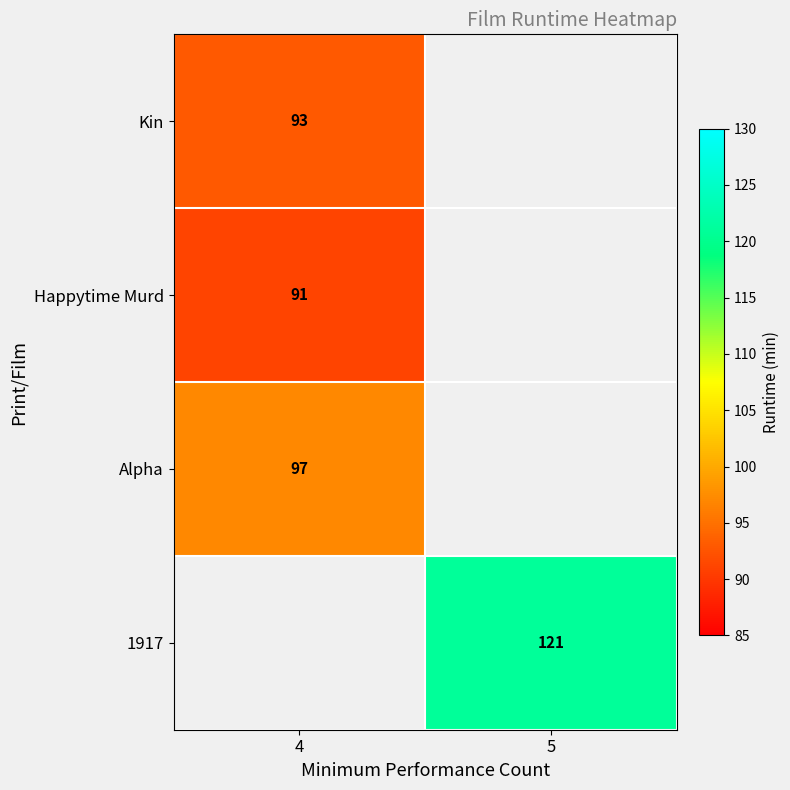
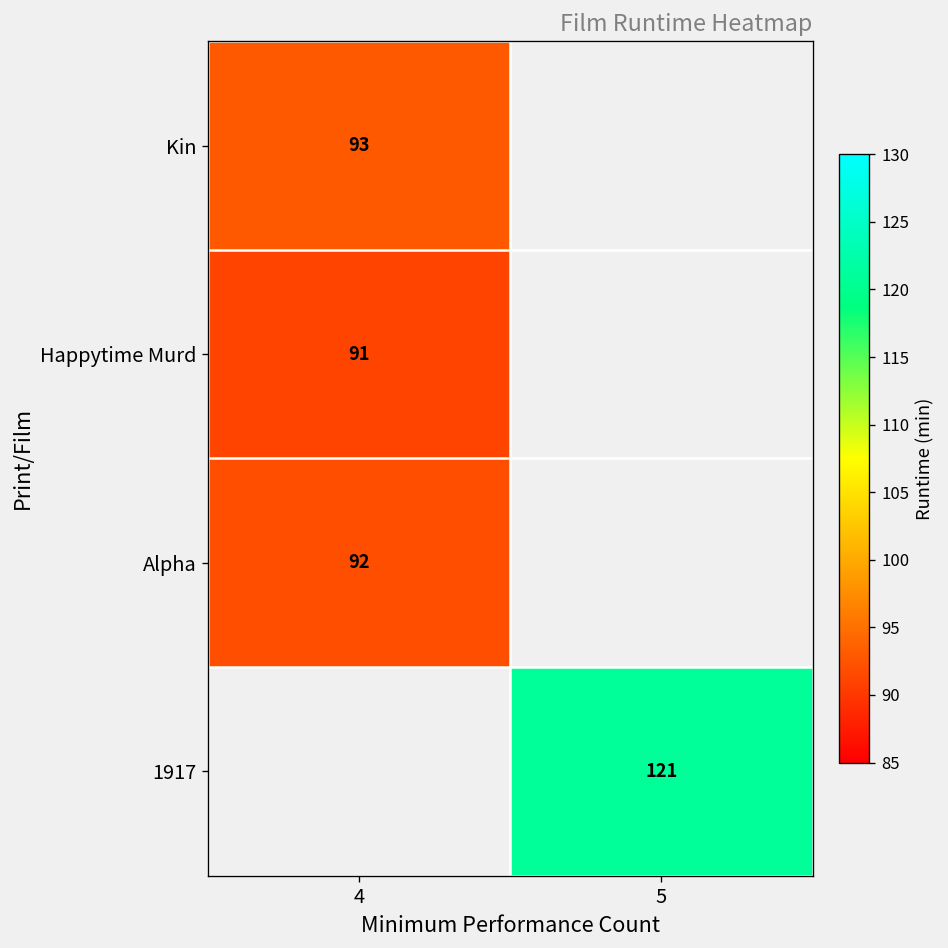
Alpha, 4: 97 -> 92
